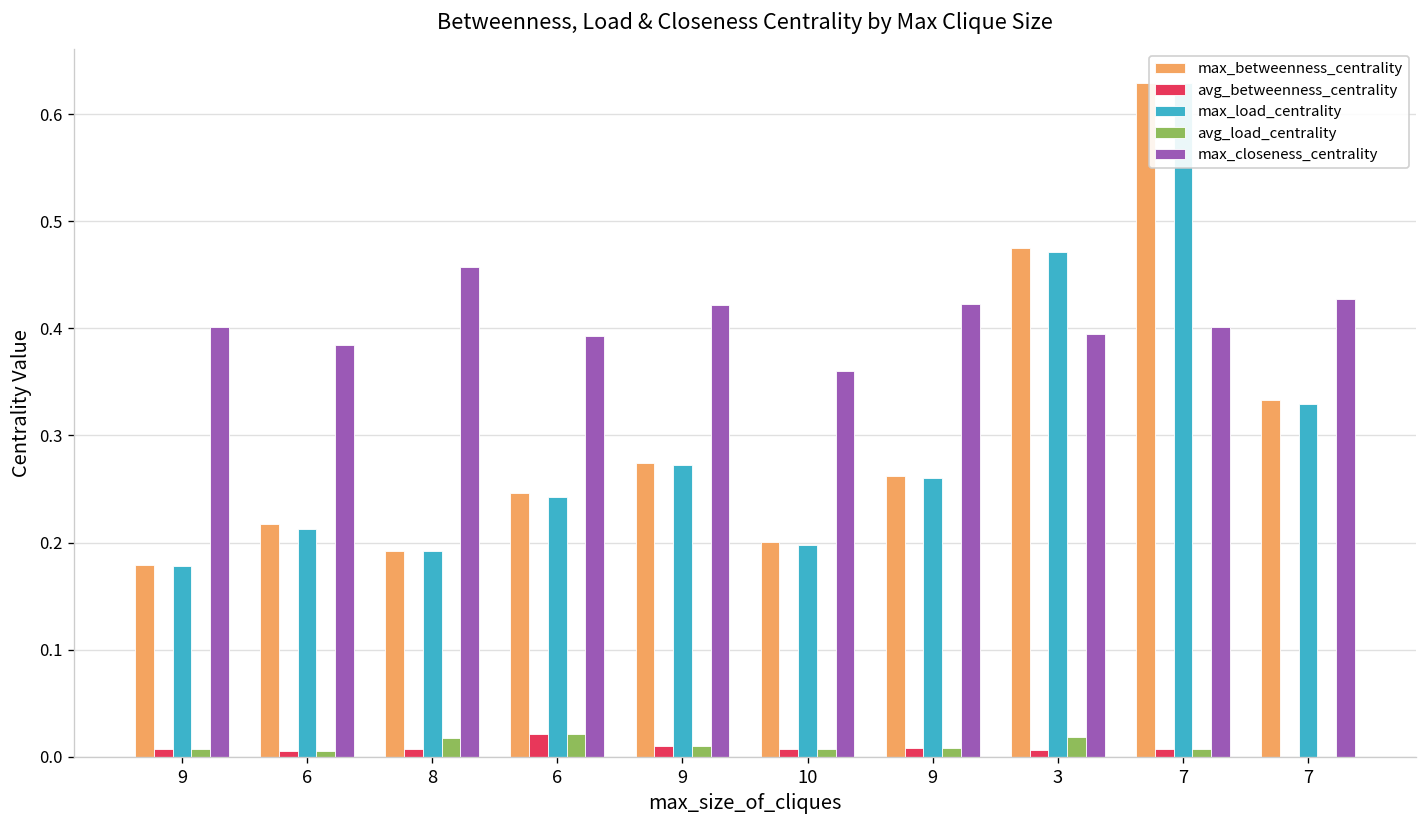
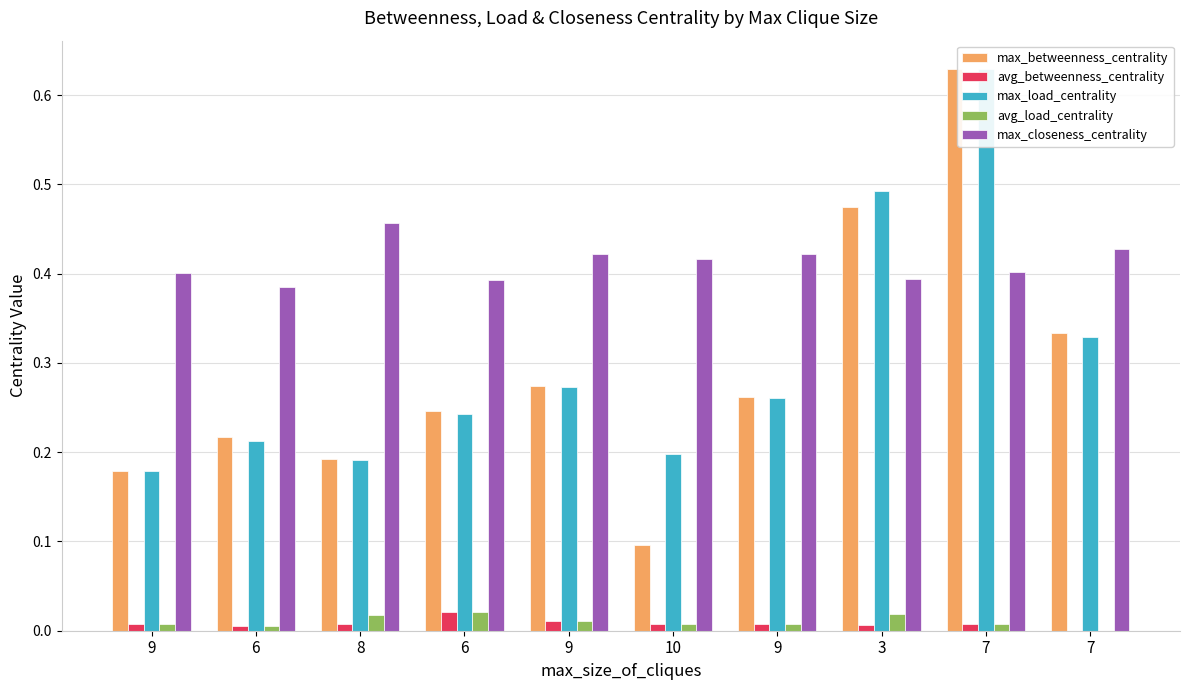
max_betweenness_centrality, 10: 0.20 -> 0.10
max_closeness_centrality, 10: 0.36 -> 0.42
max_load_centrality, 3: 0.47 -> 0.49
